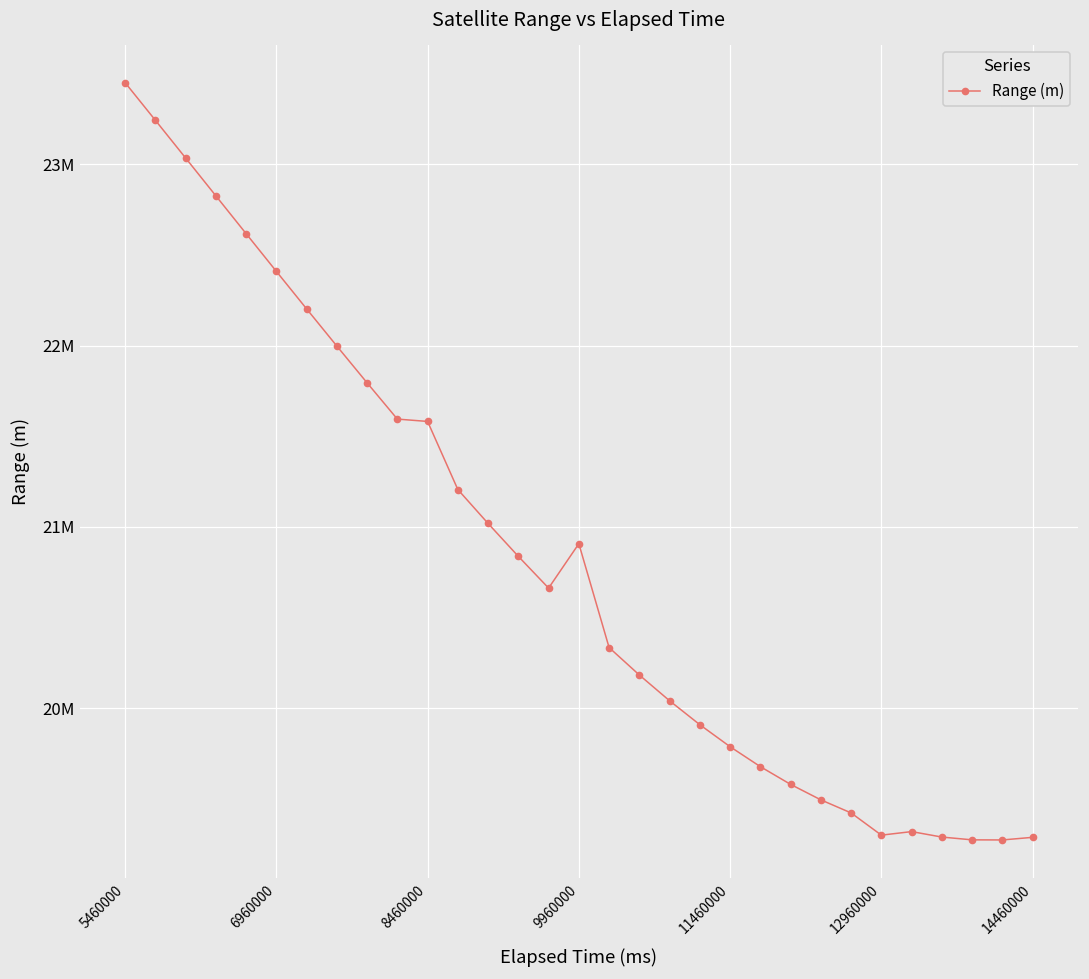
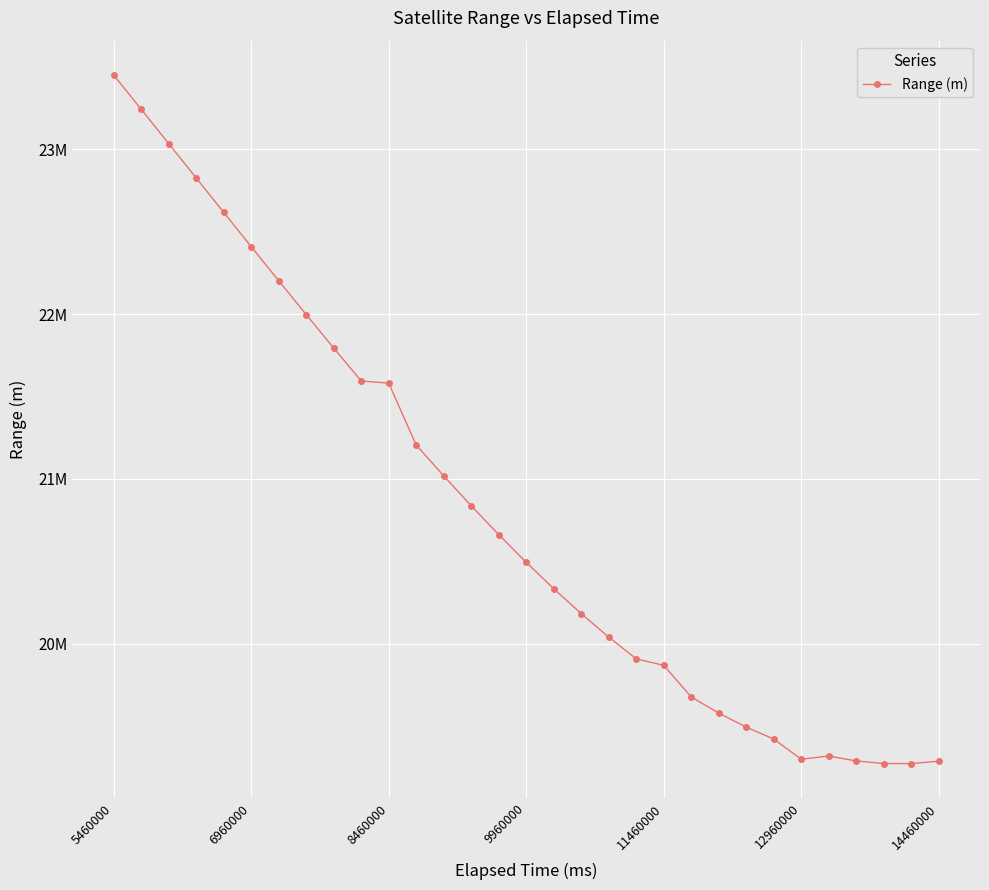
9960000: 20910000 -> 20490000
11460000: 19790000 -> 19870000
